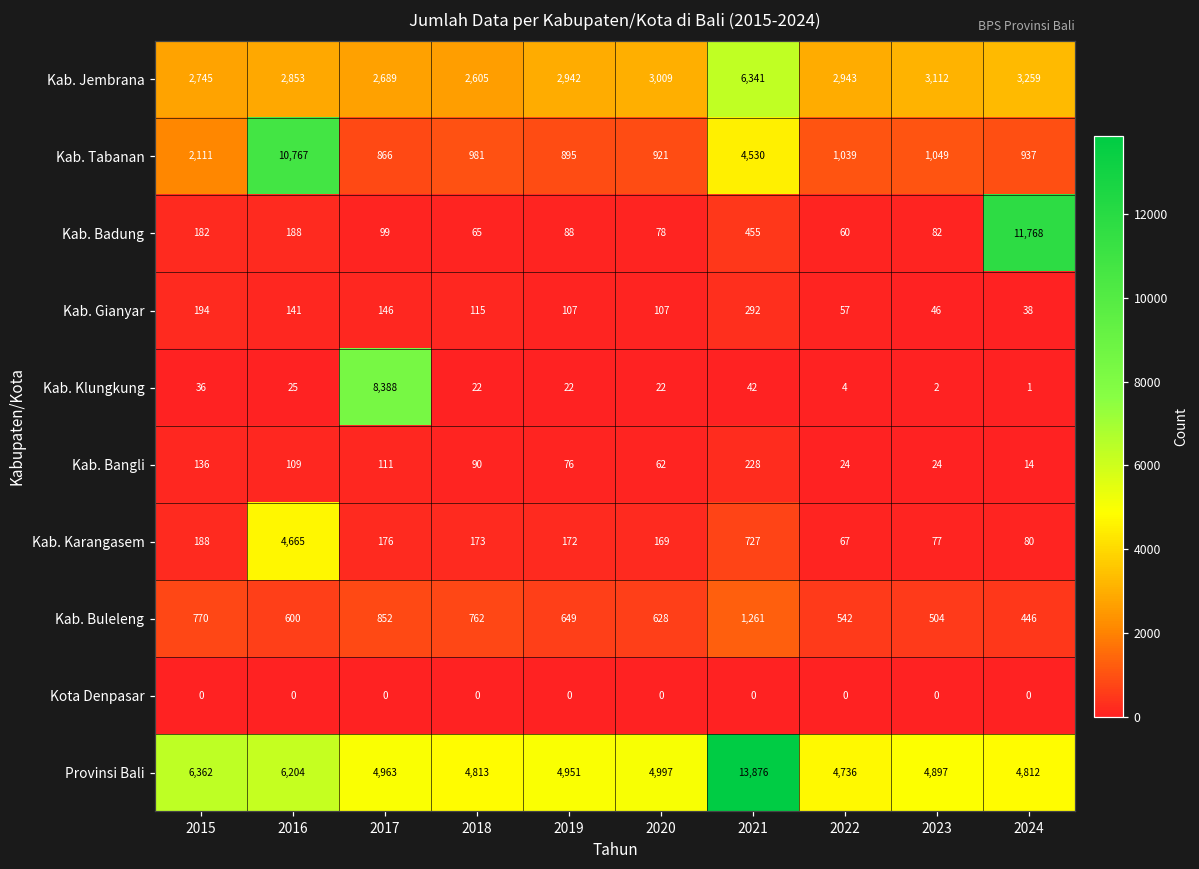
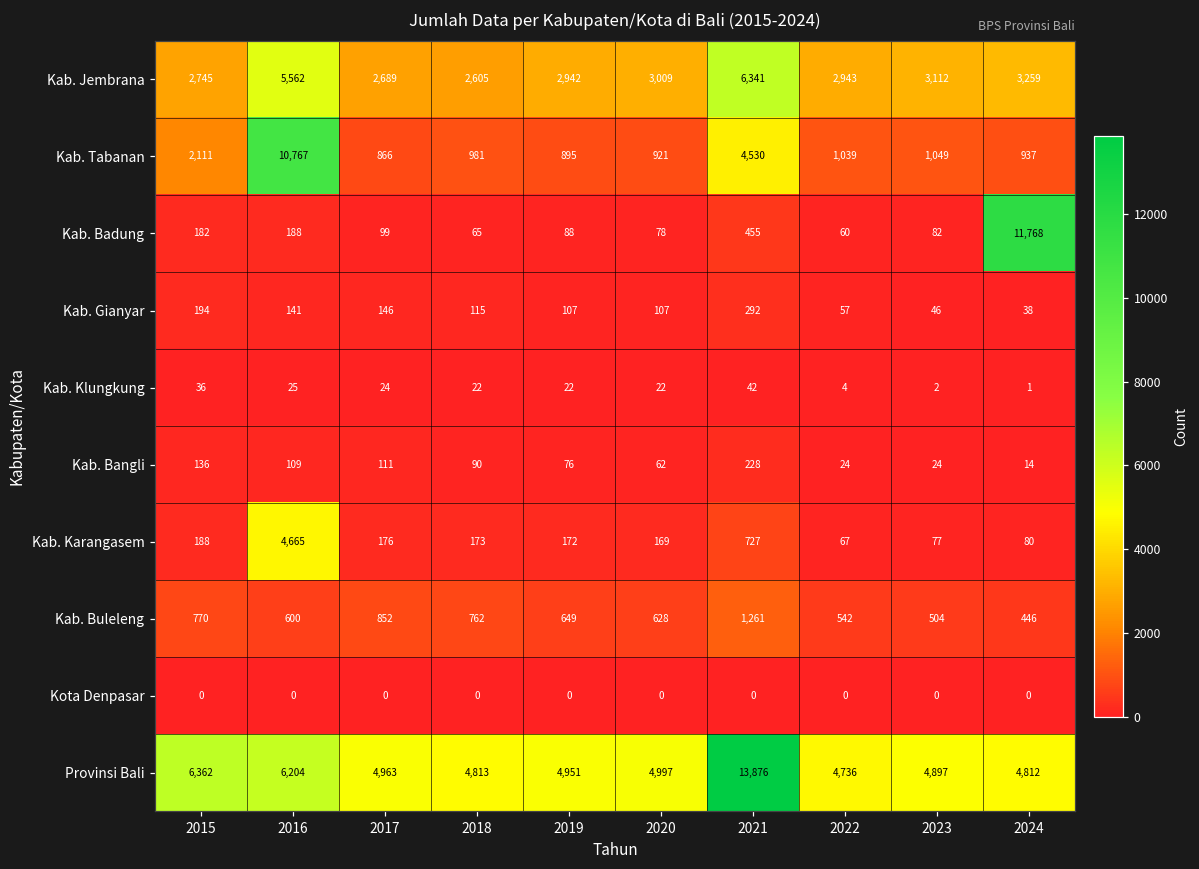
Kab. Jembrana, 2016: 2,853 -> 5,562
Kab. Klungkung, 2017: 8,388 -> 24
